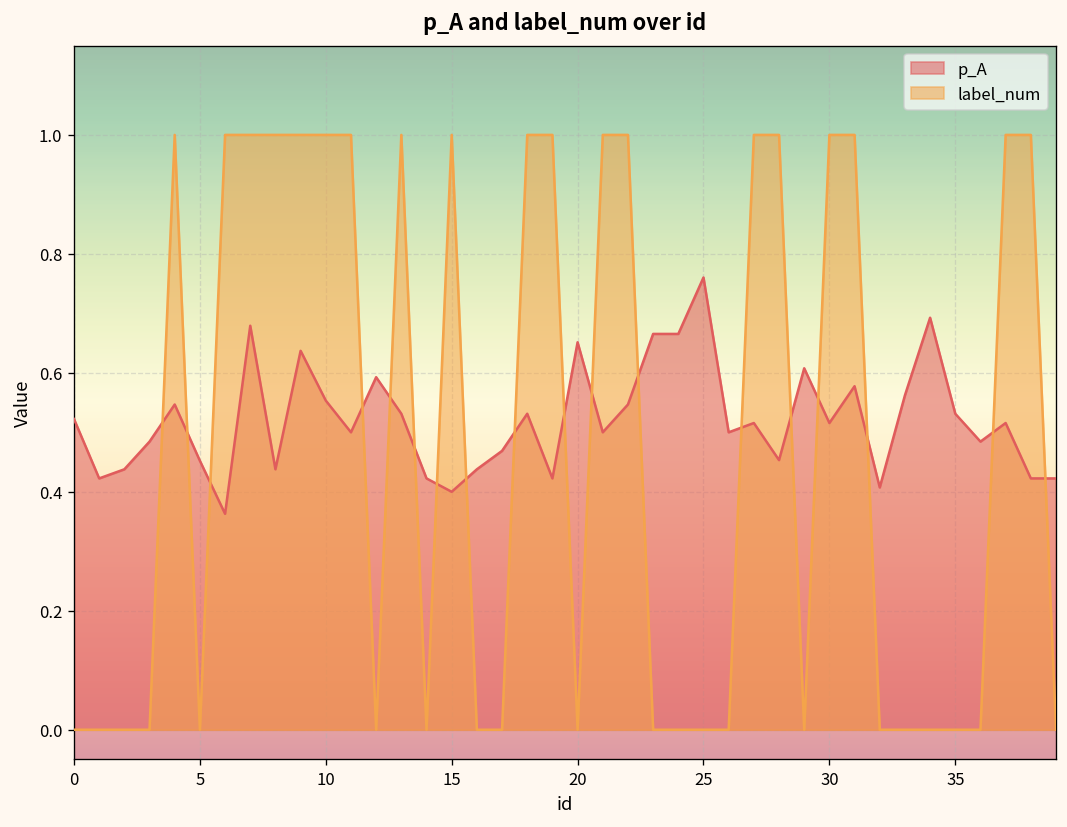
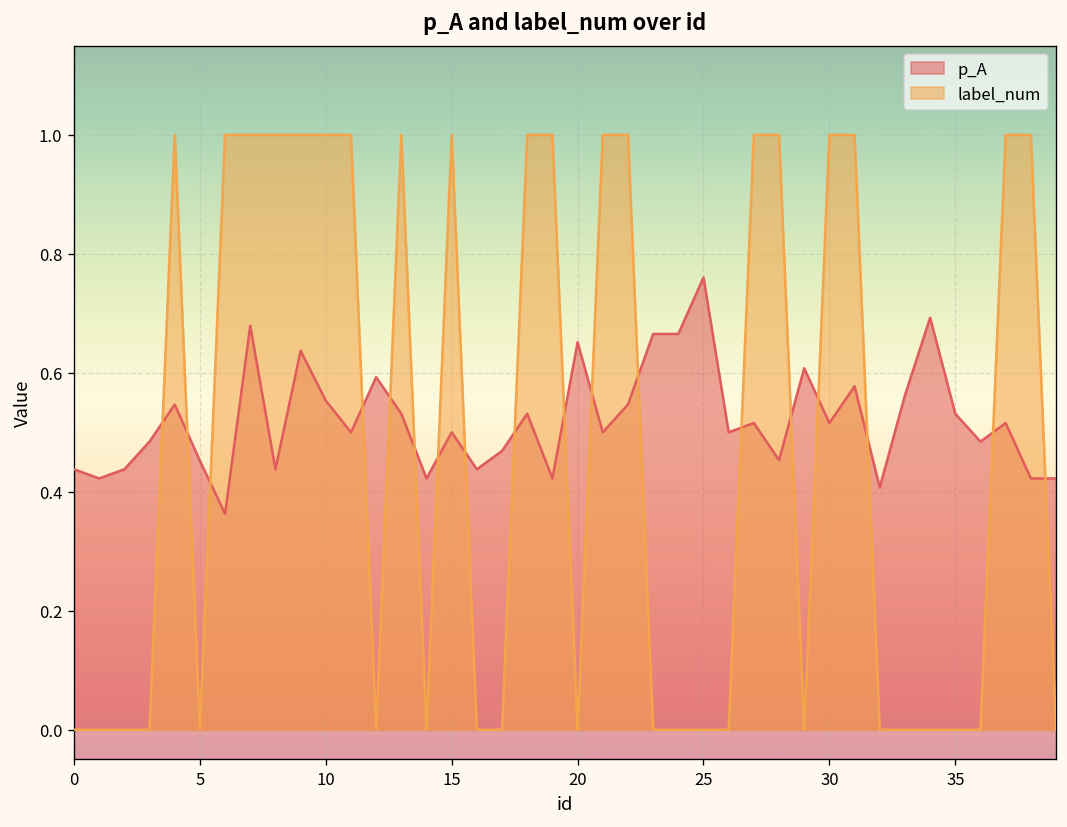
p_A, 0: 0.52 -> 0.44
p_A, 15: 0.4 -> 0.5
